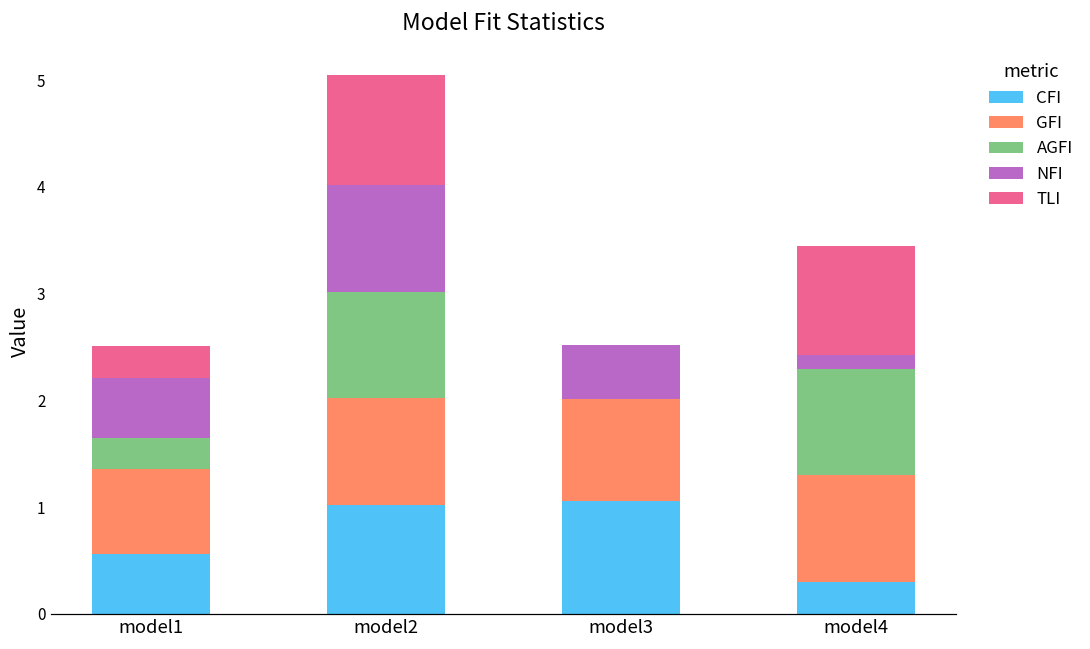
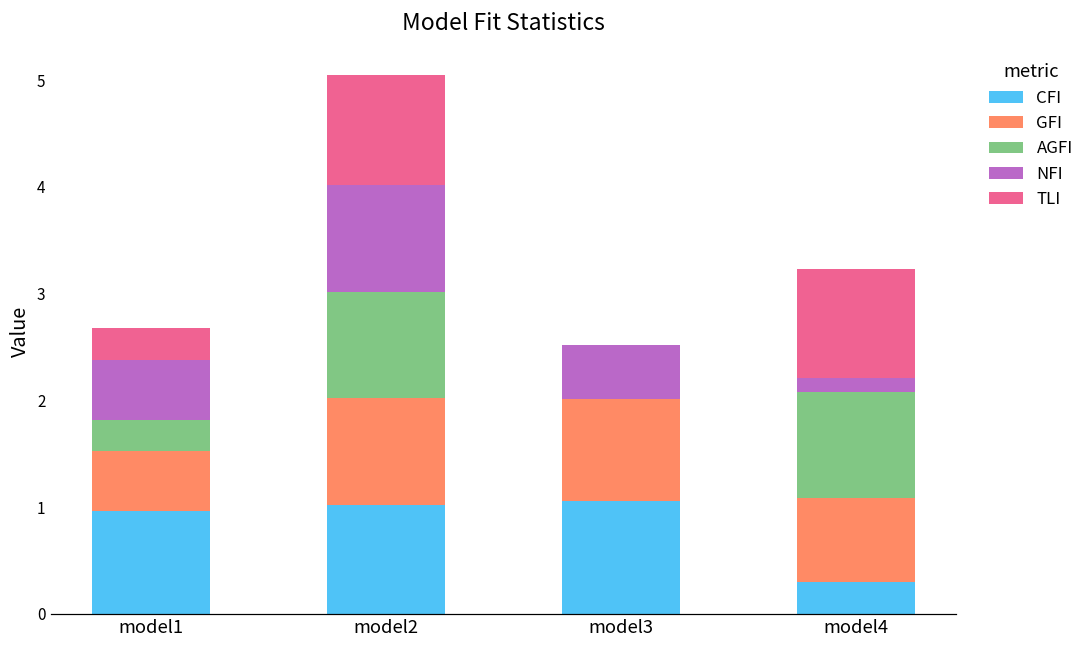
CFI, model1: 0.6 -> 1.0
GFI, model1: 0.8 -> 0.6
GFI, model4: 1.0 -> 0.8
